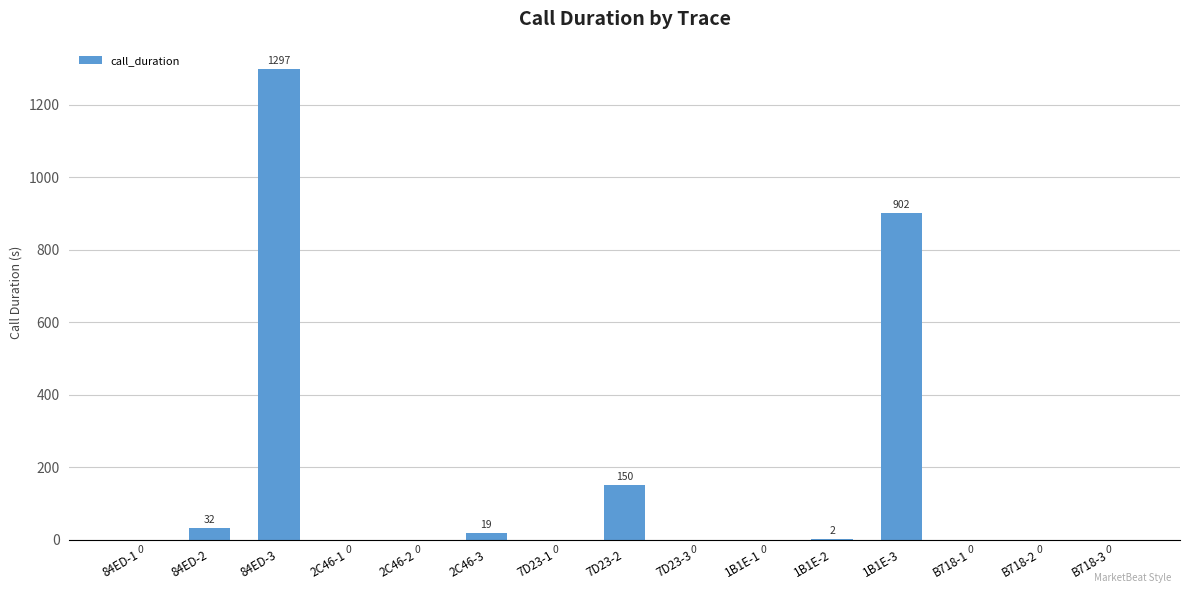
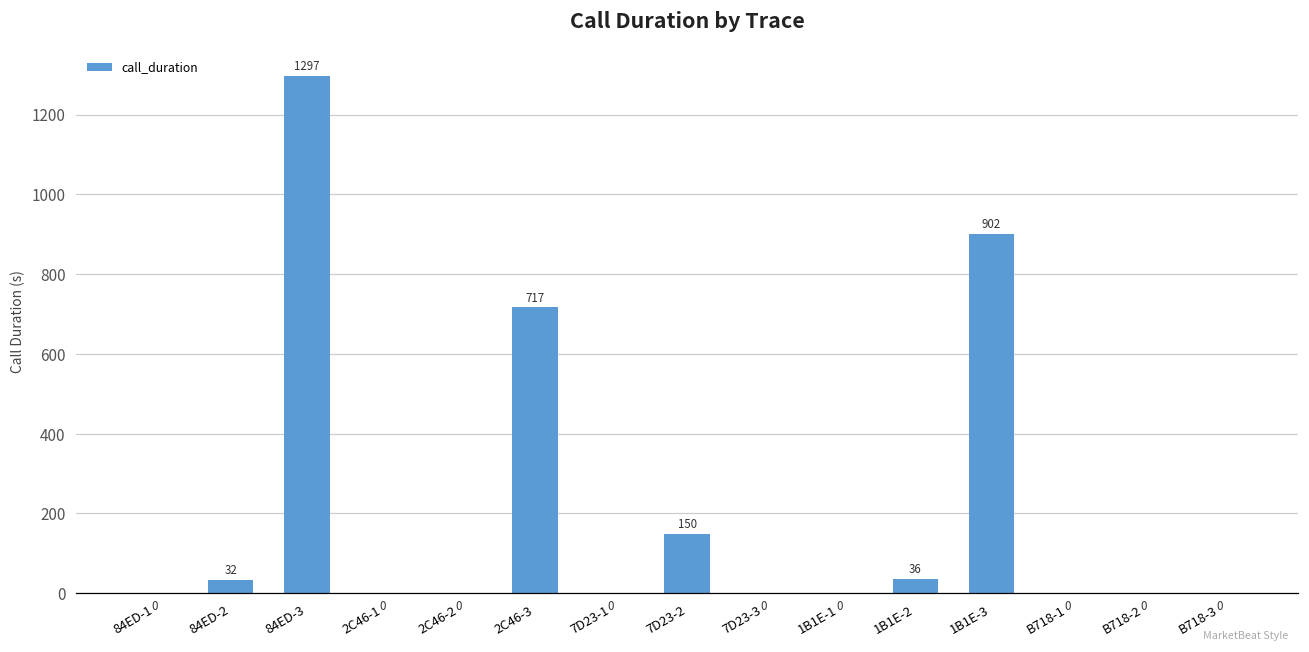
2C46-3: 19 -> 717
1B1E-2: 2 -> 36
